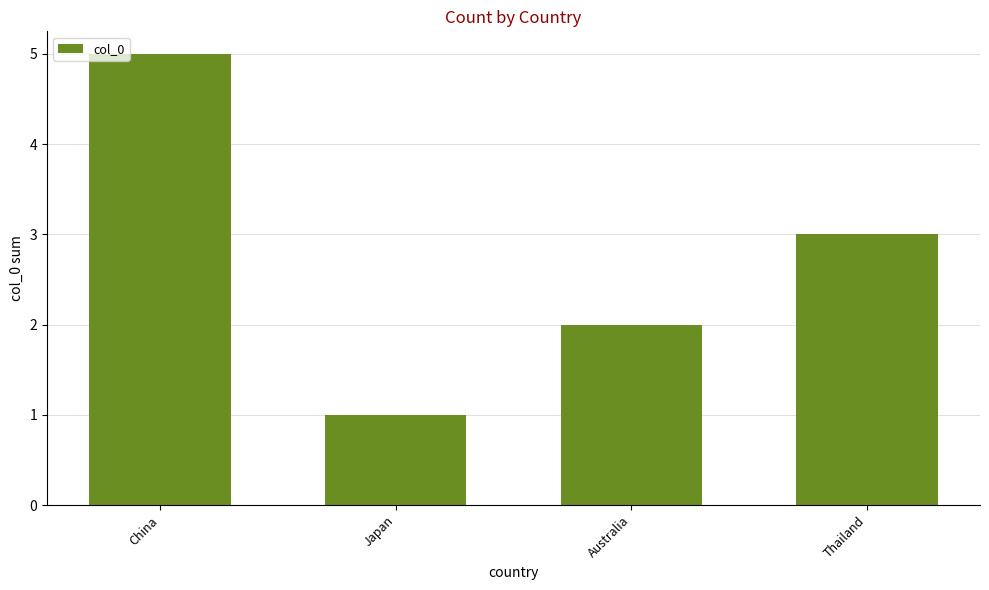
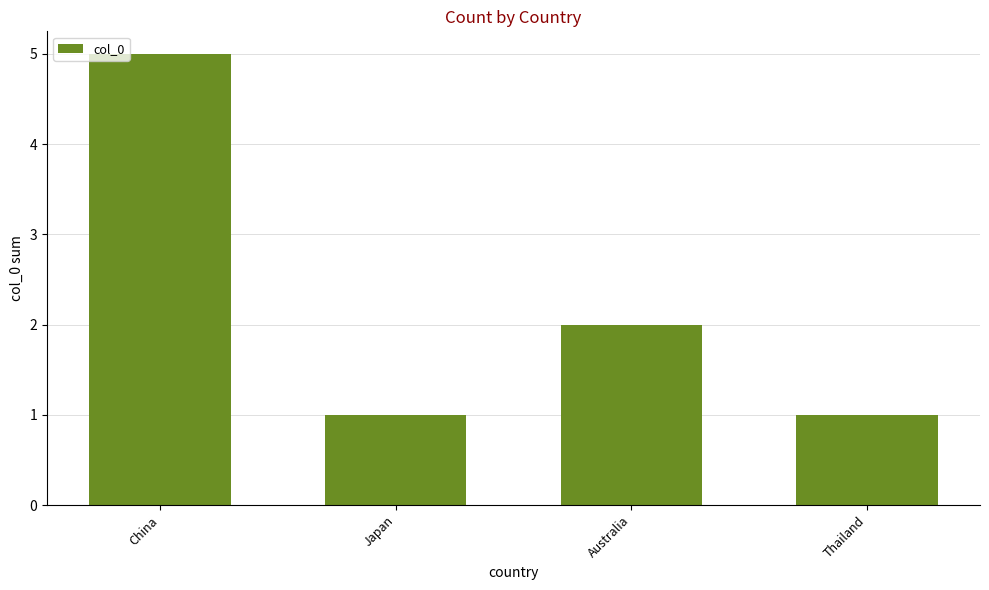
Thailand: 3 -> 1
